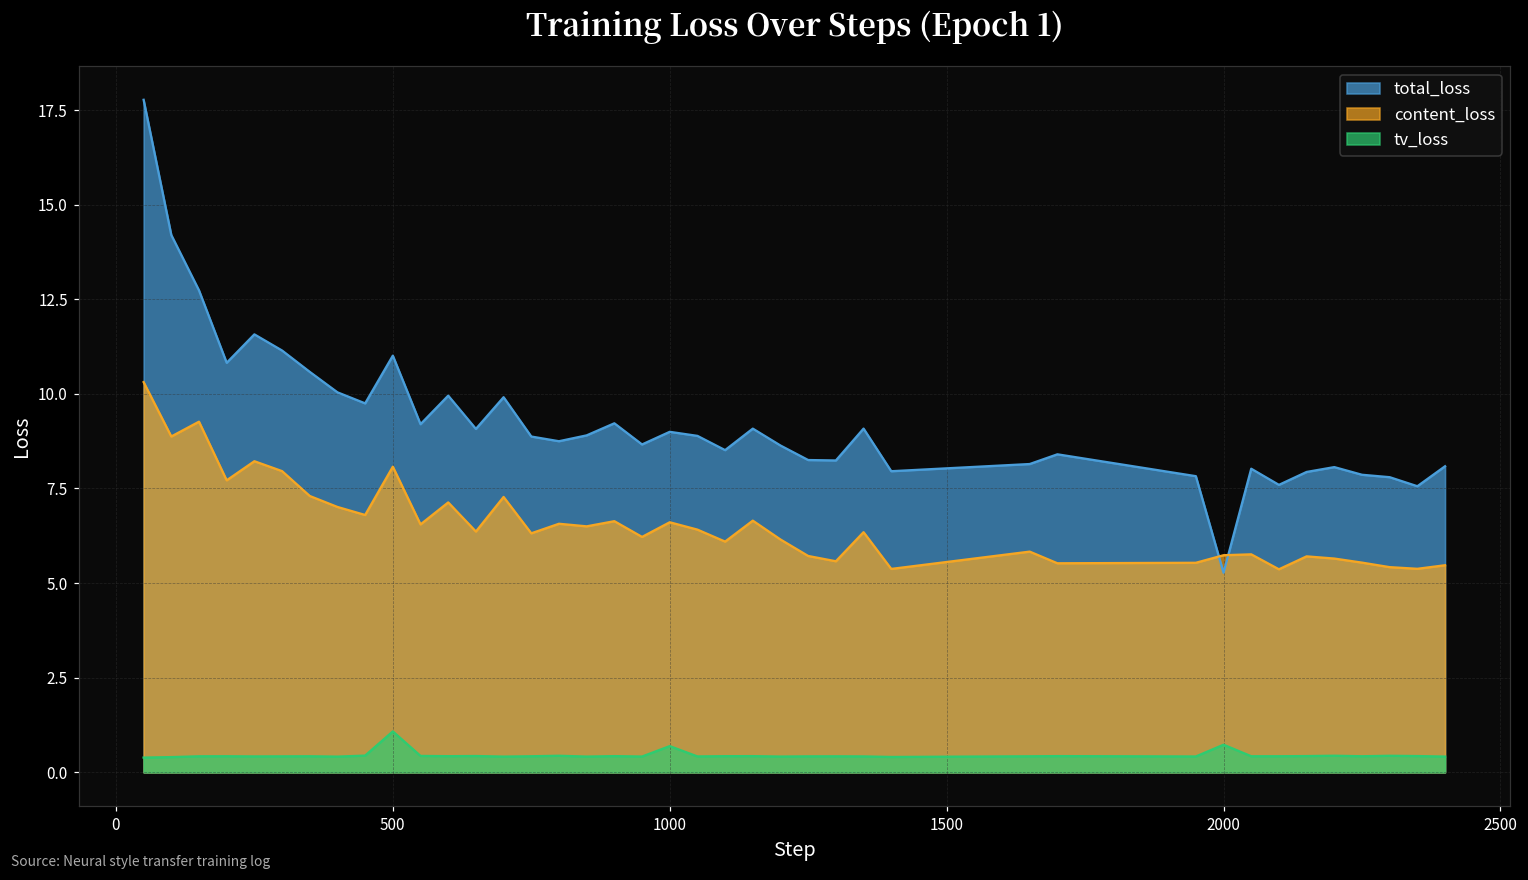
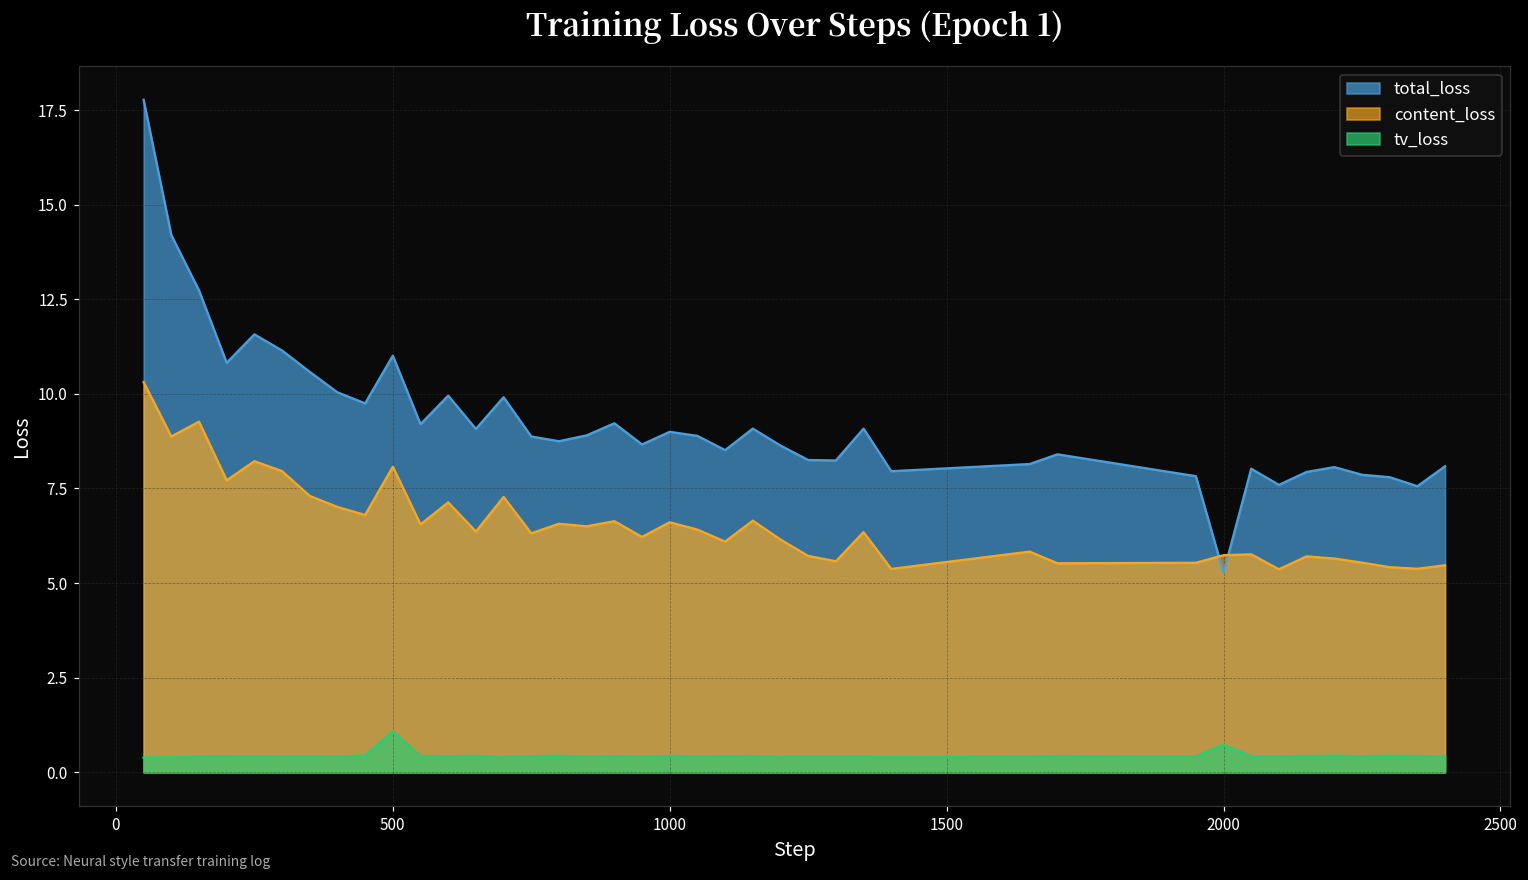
tv_loss, 1000: 0.7 -> 0.4
